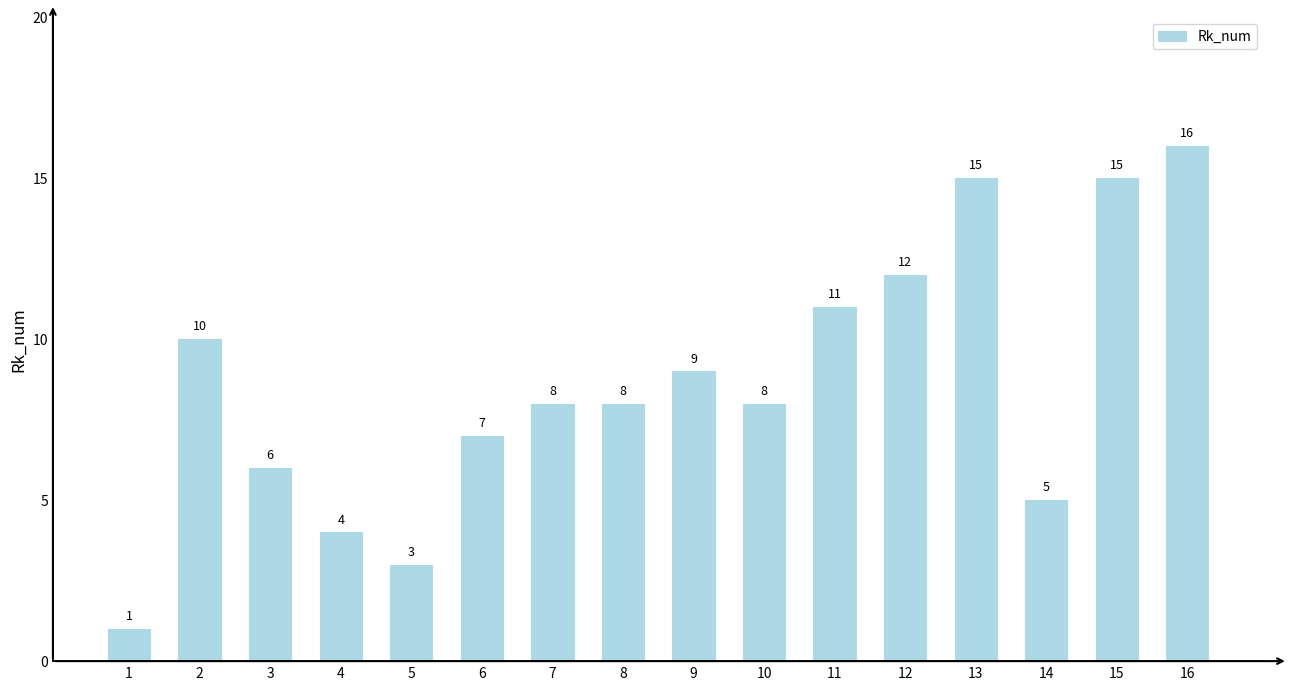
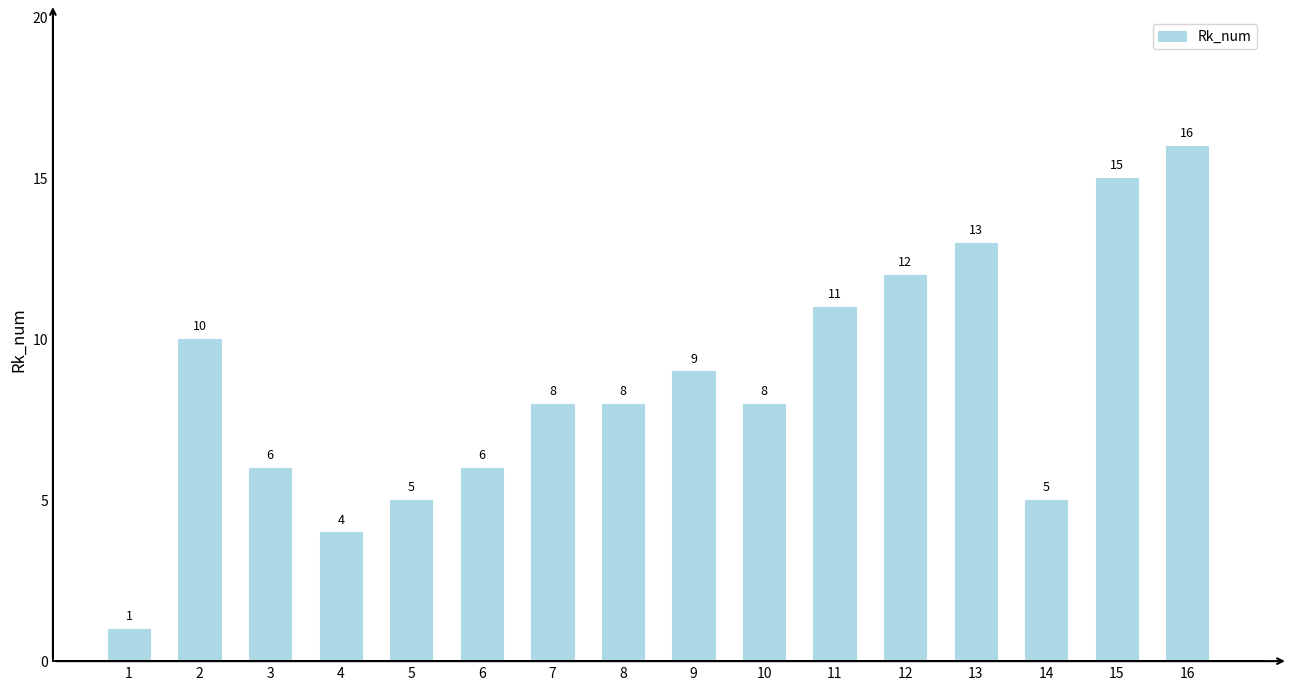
5: 3 -> 5
6: 7 -> 6
13: 15 -> 13
